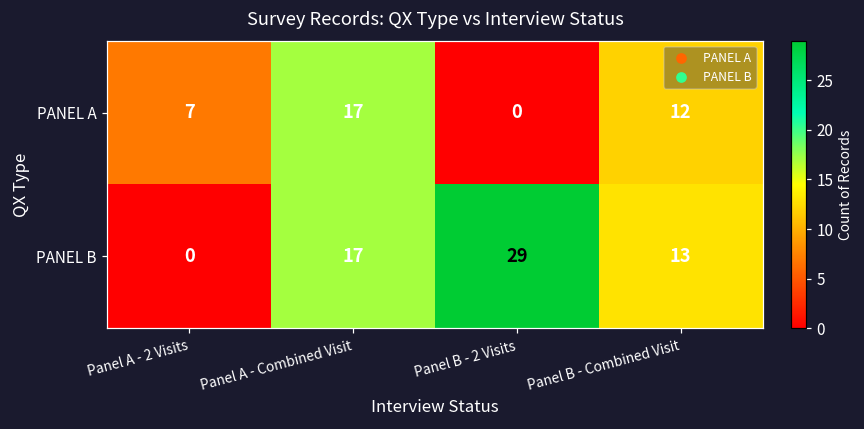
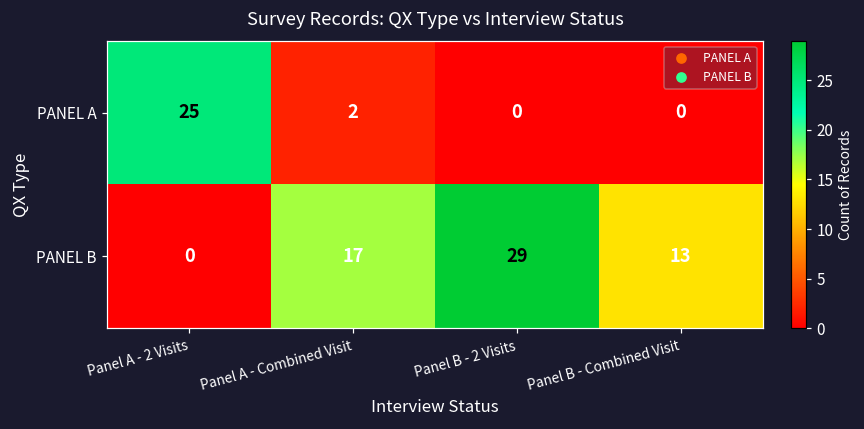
PANEL A, Panel A - 2 Visits: 7 -> 25
PANEL A, Panel A - Combined Visit: 17 -> 2
PANEL A, Panel B - Combined Visit: 12 -> 0
